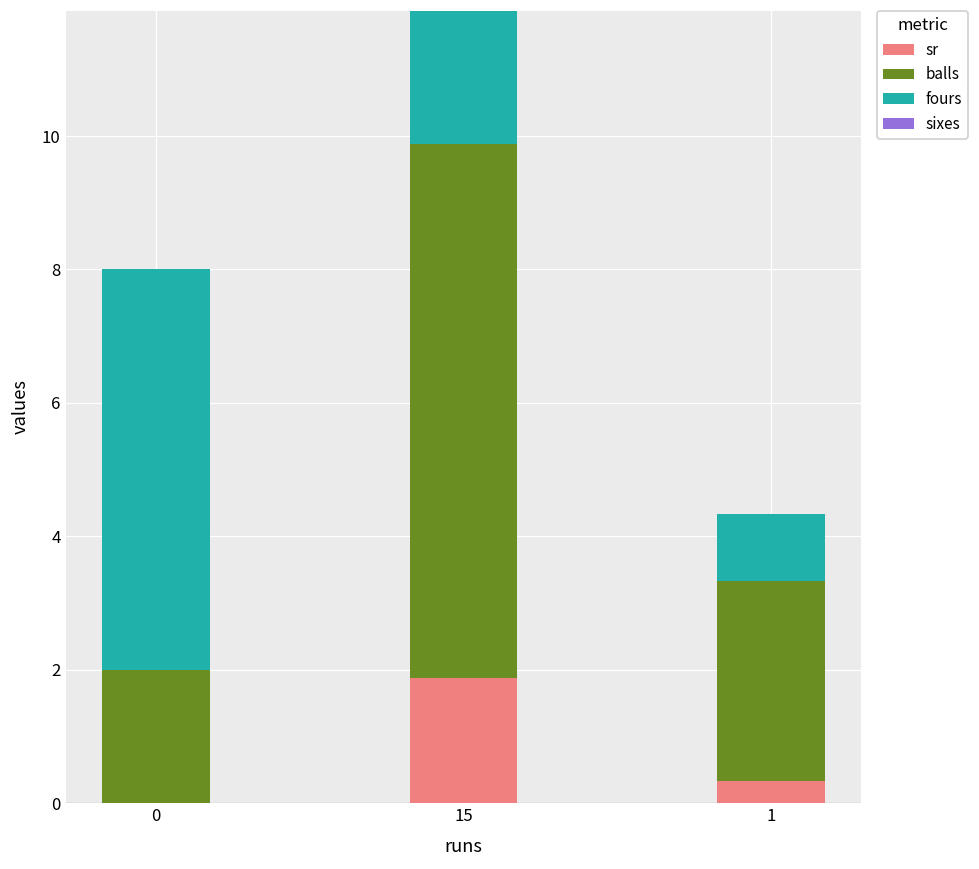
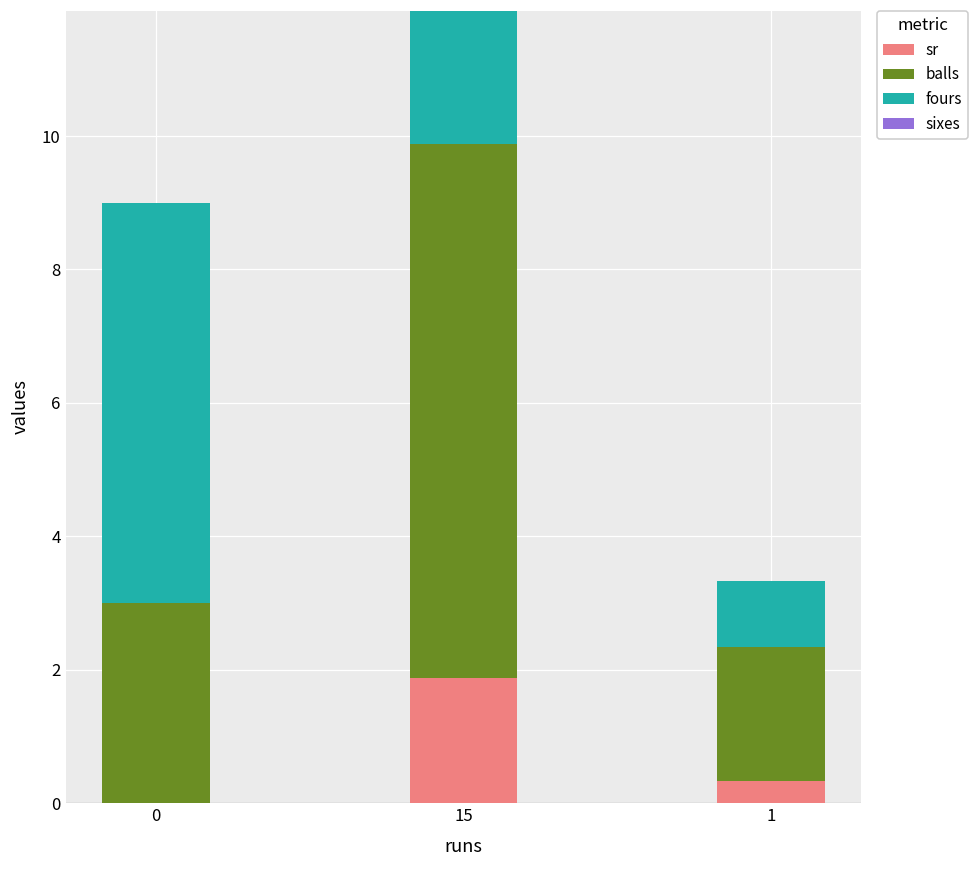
balls, 0: 2 -> 3
balls, 1: 3 -> 2
